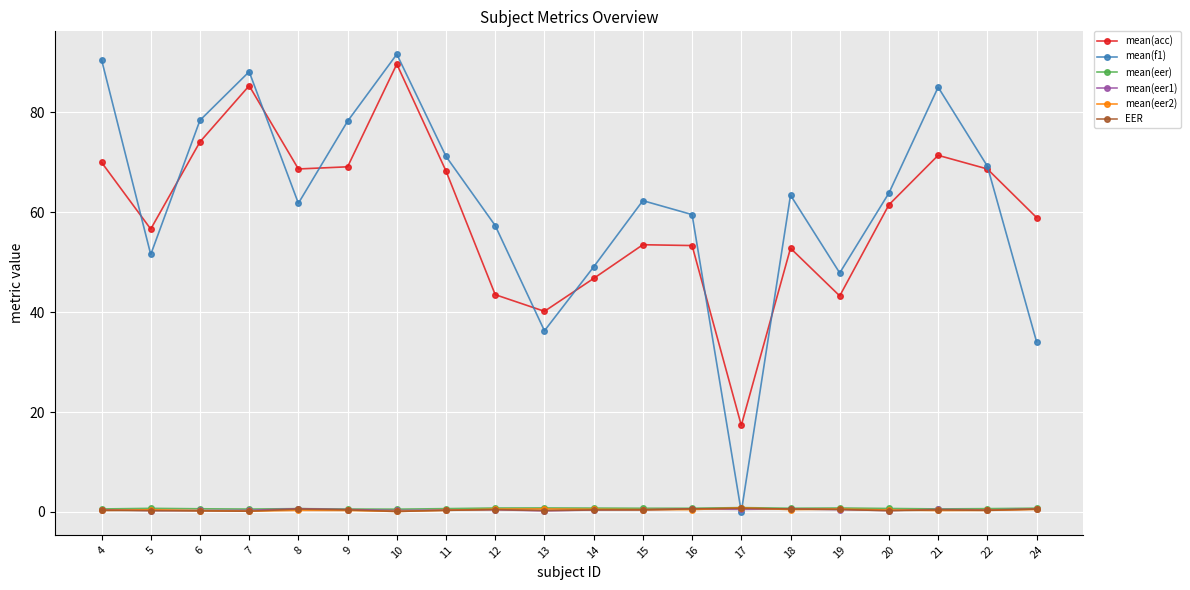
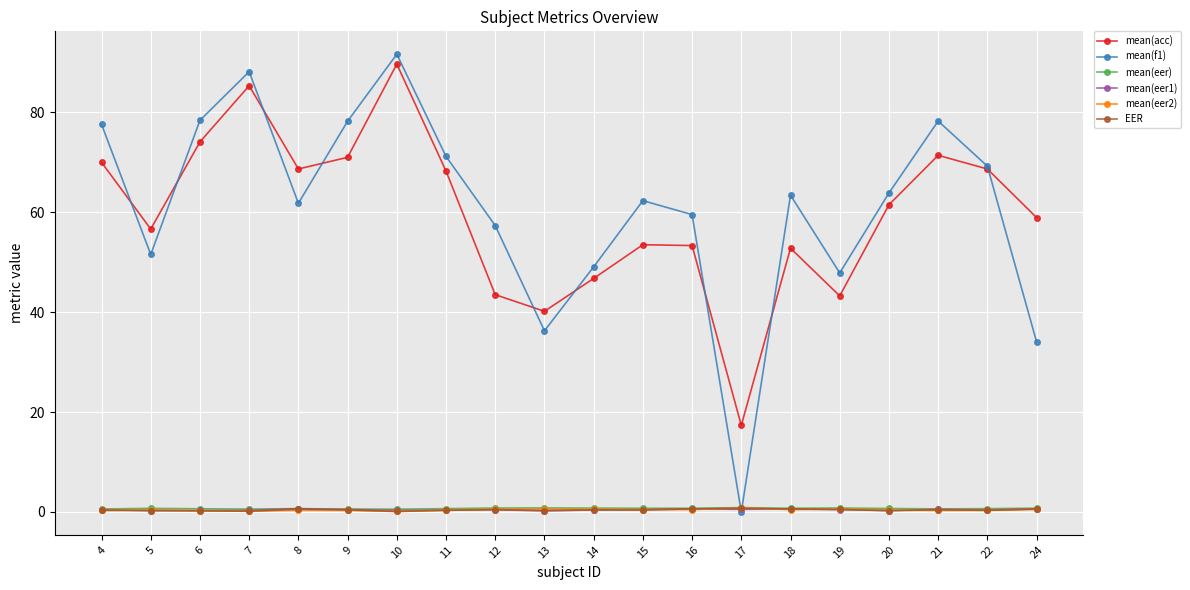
mean(f1), 4: 91 -> 78
mean(acc), 9: 69 -> 71
mean(f1), 21: 85 -> 78
